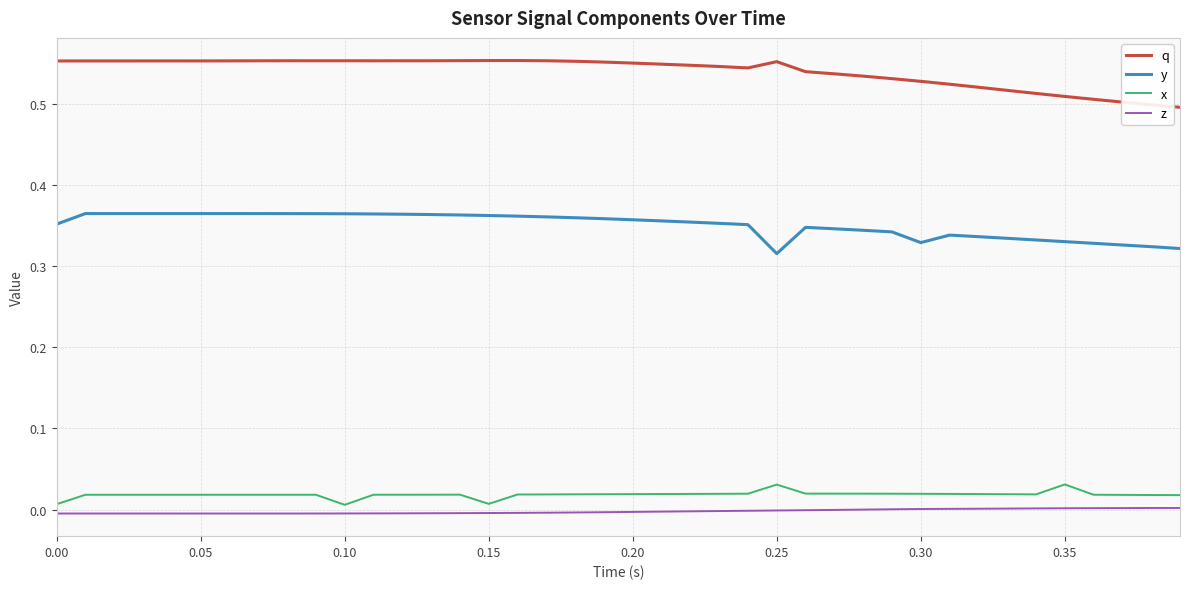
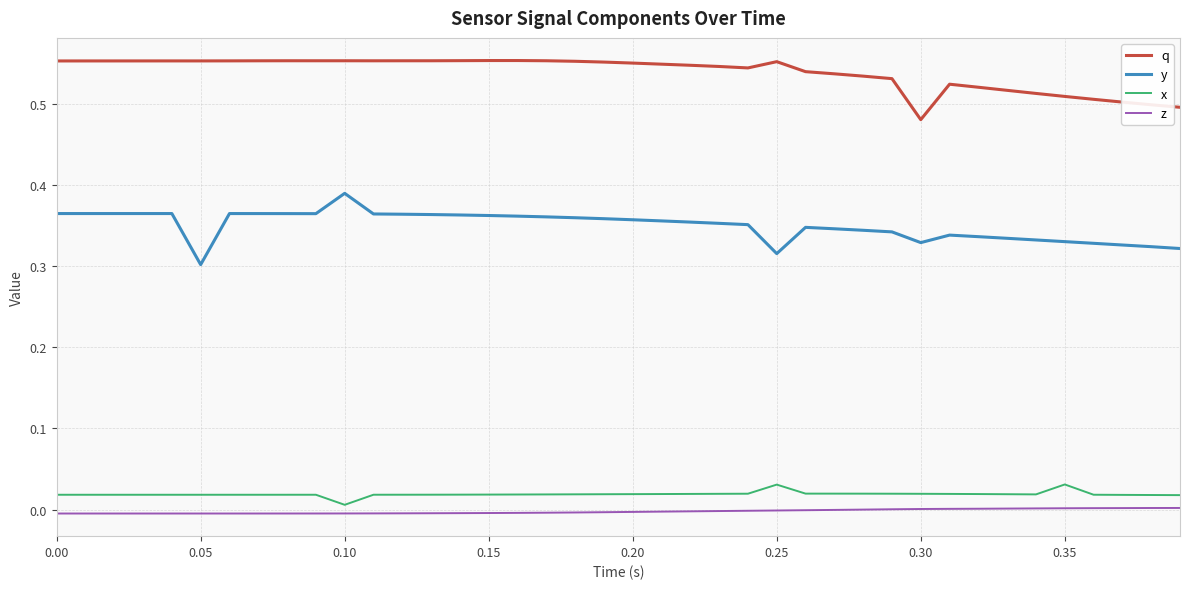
y, 0.00: 0.35 -> 0.37
x, 0.00: 0.01 -> 0.02
y, 0.05: 0.37 -> 0.30
y, 0.10: 0.36 -> 0.39
x, 0.15: 0.01 -> 0.02
q, 0.30: 0.53 -> 0.48
